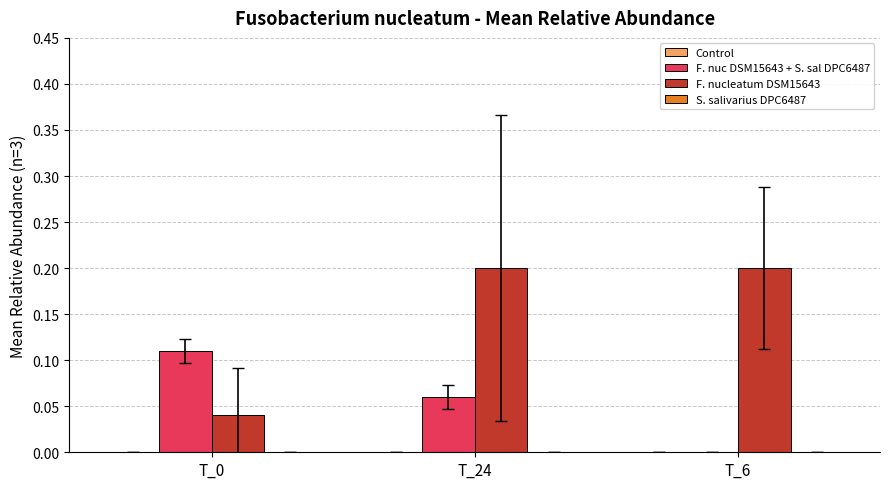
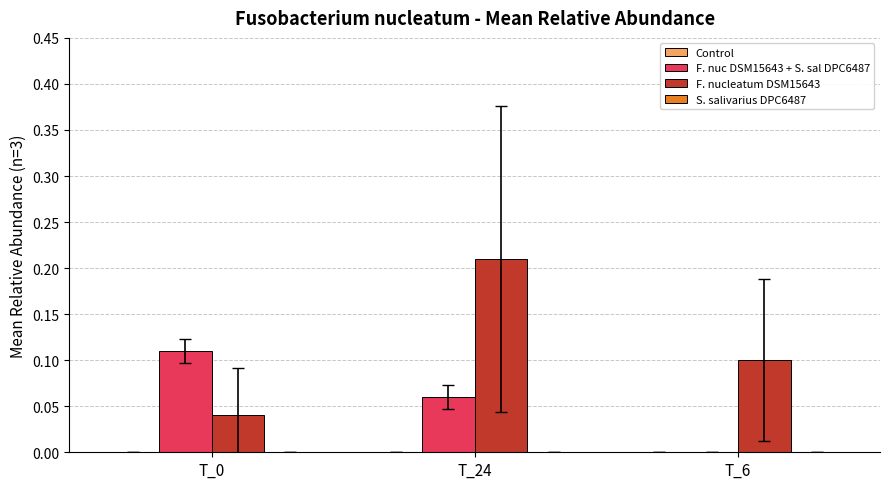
F. nucleatum DSM15643, T_24: 0.20 -> 0.21
F. nucleatum DSM15643, T_6: 0.2 -> 0.1
